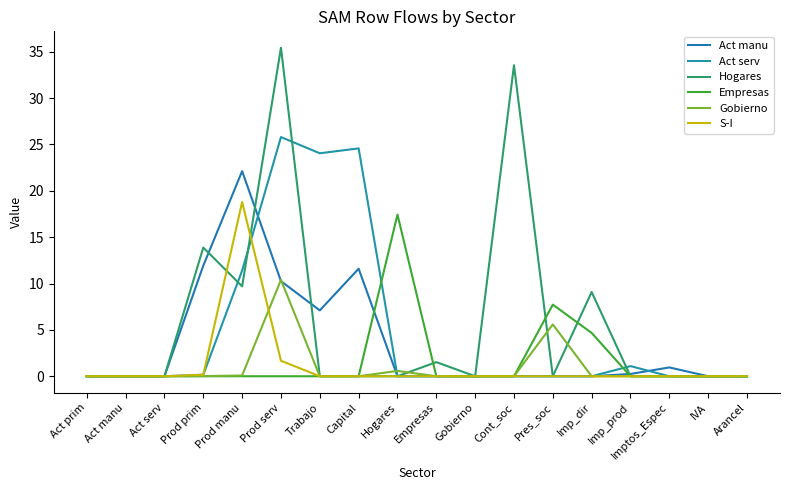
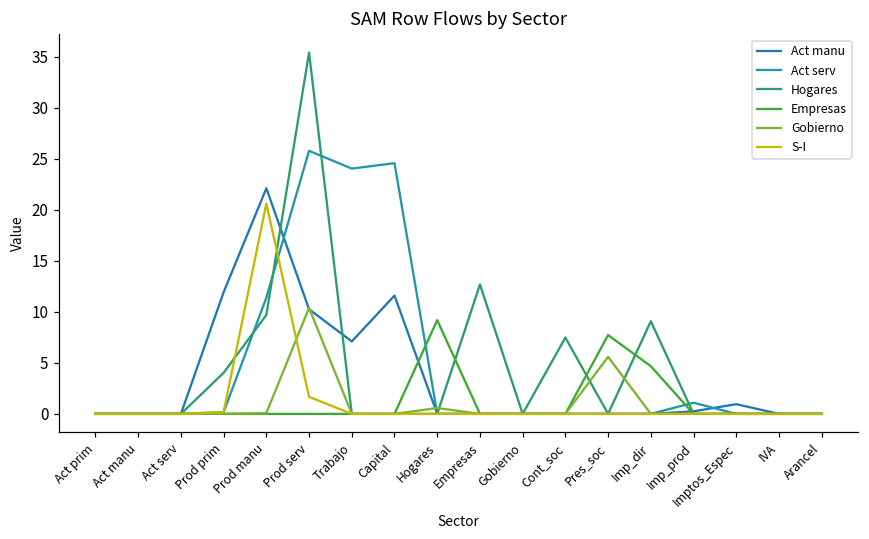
Hogares, Prod prim: 14 -> 4
S-I, Prod manu: 19 -> 21
Empresas, Hogares: 17 -> 9
Hogares, Empresas: 2 -> 13
Hogares, Cont_soc: 34 -> 7
